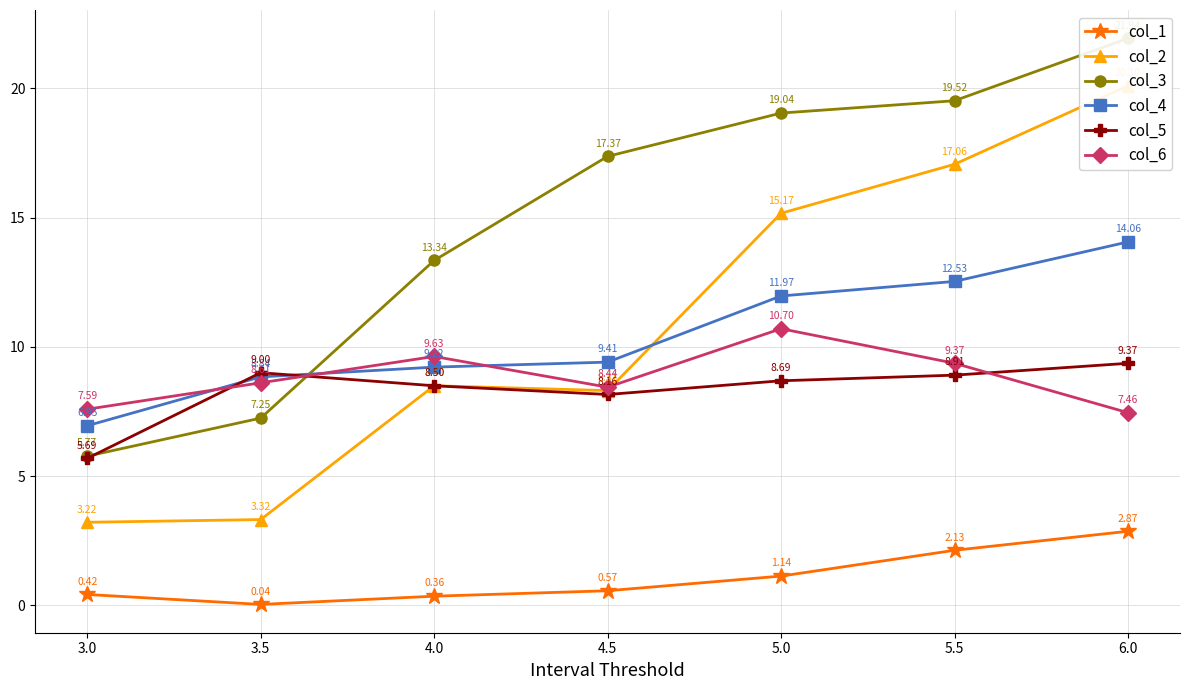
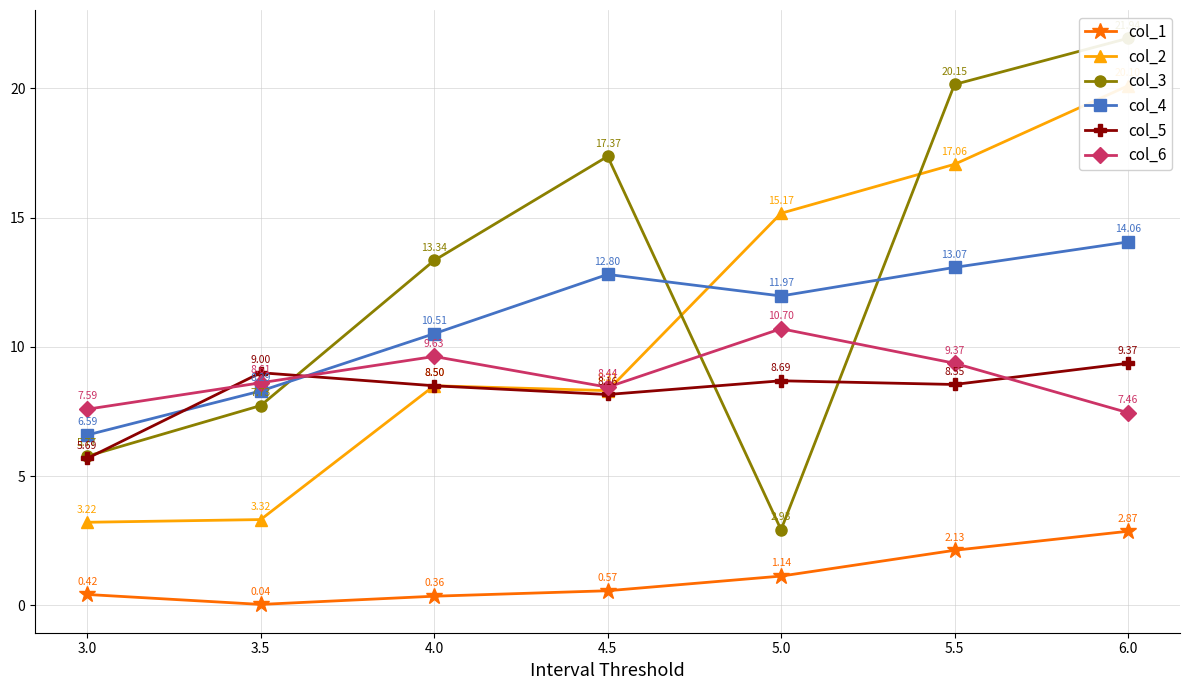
col_4, 3.0: 6.95 -> 6.59
col_3, 3.5: 7.25 -> 7.73
col_4, 3.5: 8.84 -> 8.29
col_4, 4.0: 9.22 -> 10.51
col_4, 4.5: 9.41 -> 12.80
col_3, 5.0: 19.04 -> 2.93
col_3, 5.5: 19.52 -> 20.15
col_4, 5.5: 12.53 -> 13.07
col_5, 5.5: 8.91 -> 8.55
